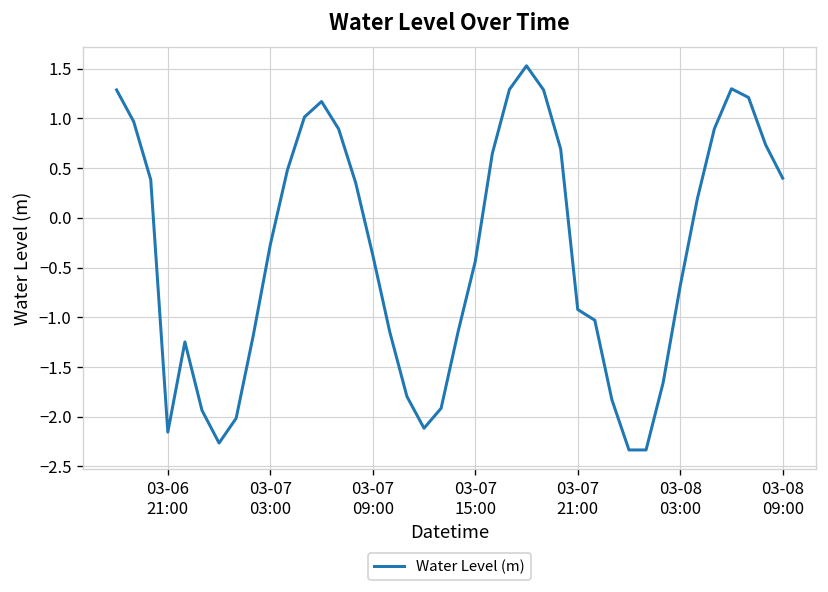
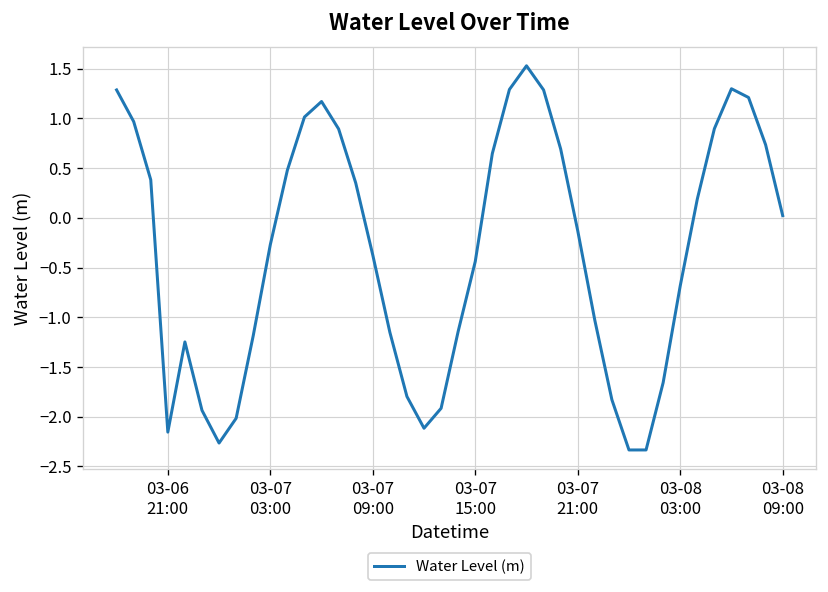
03-07 21:00: -0.9 -> -0.1
03-08 09:00: 0.4 -> 0.0
